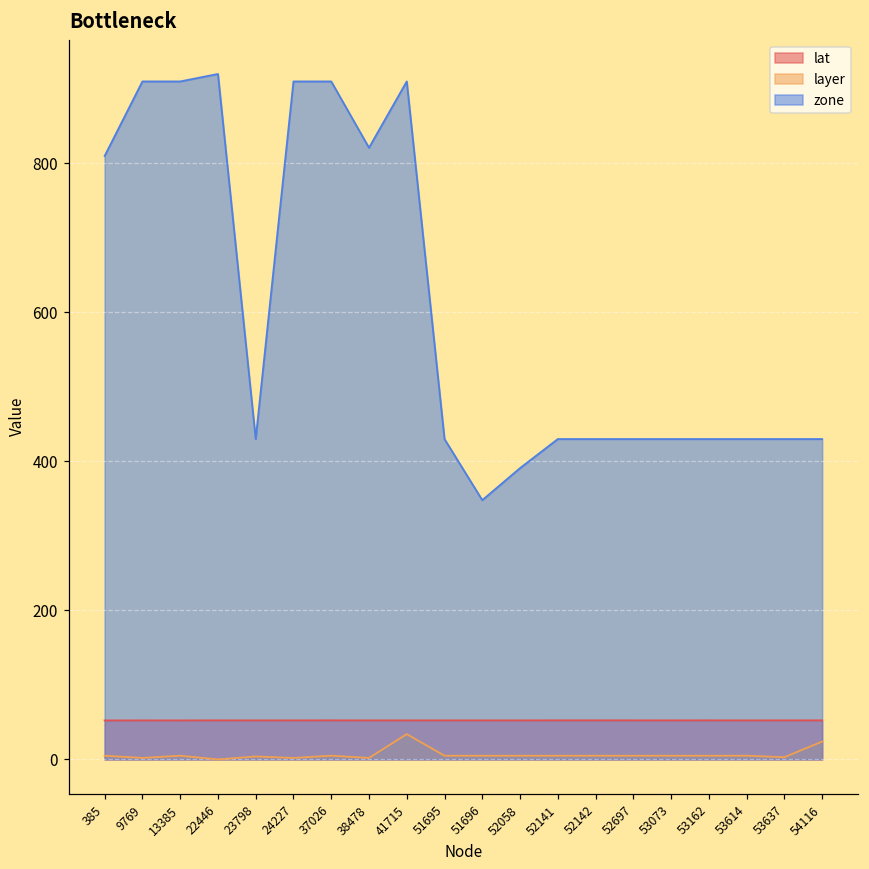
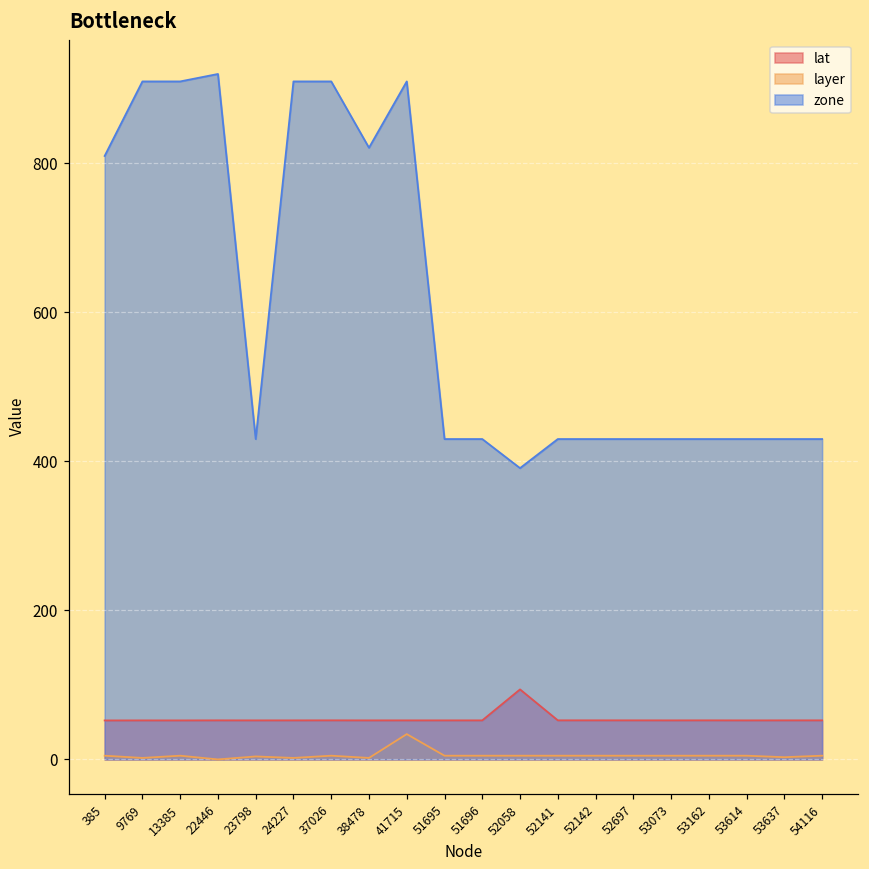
zone, 51696: 350 -> 430
lat, 52058: 50 -> 90
layer, 54116: 20 -> 10
